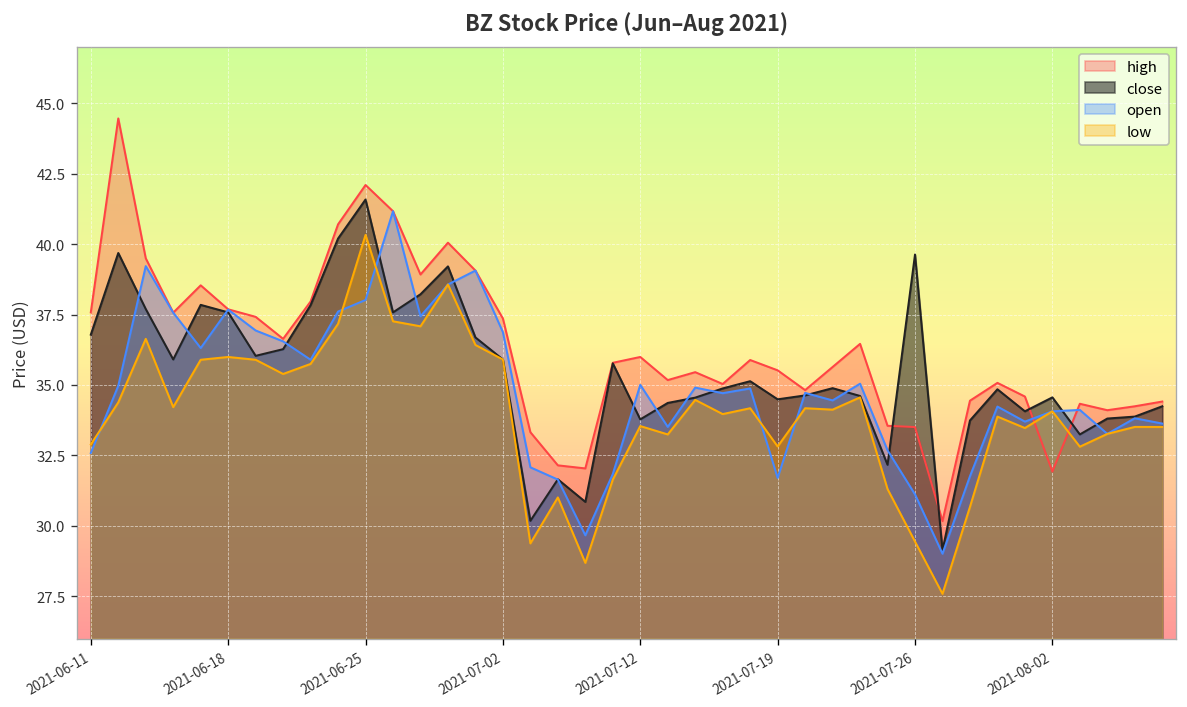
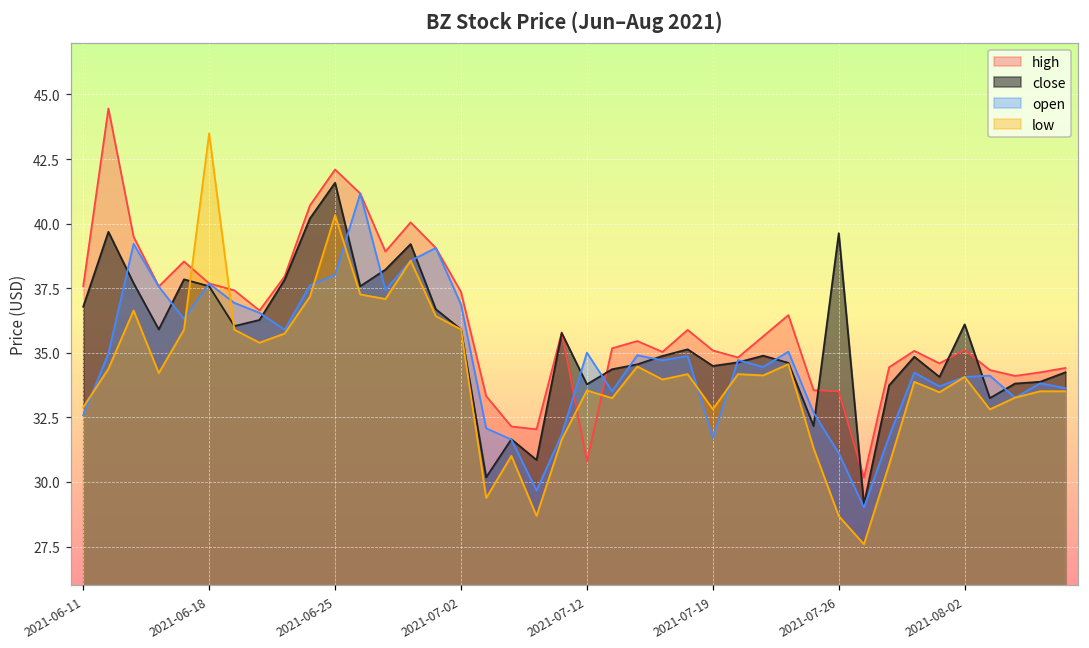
low, 2021-06-18: 36.0 -> 43.5
high, 2021-07-12: 36.0 -> 30.8
high, 2021-07-19: 35.5 -> 35.1
low, 2021-07-26: 29.4 -> 28.7
high, 2021-08-02: 31.9 -> 35.1
close, 2021-08-02: 34.6 -> 36.1
